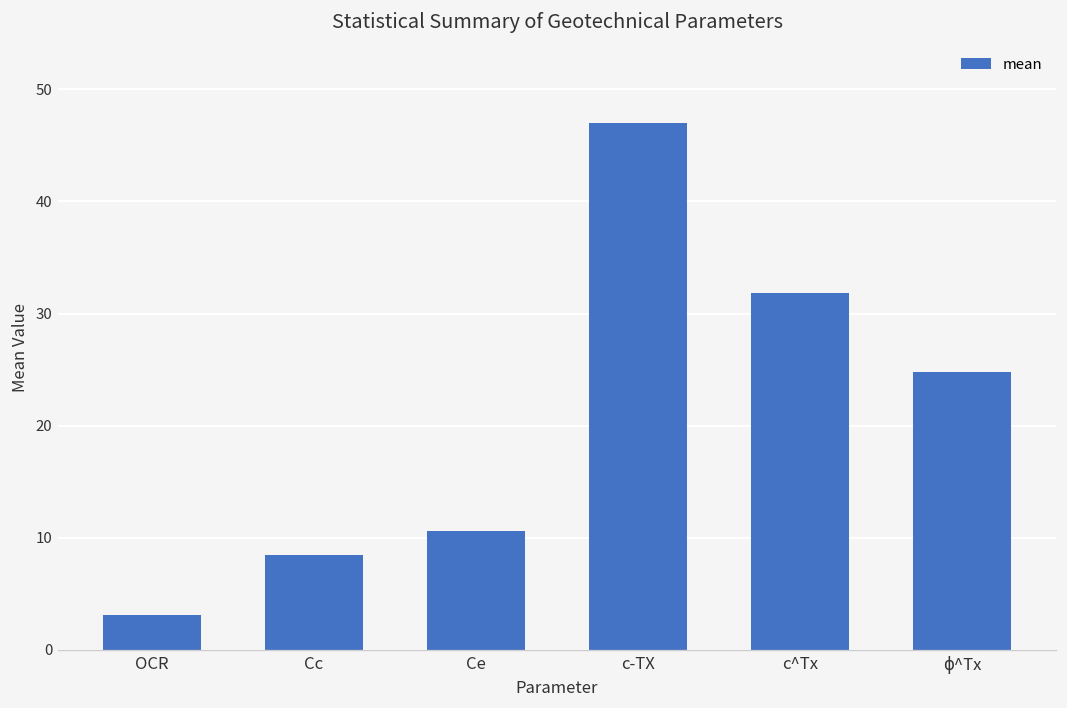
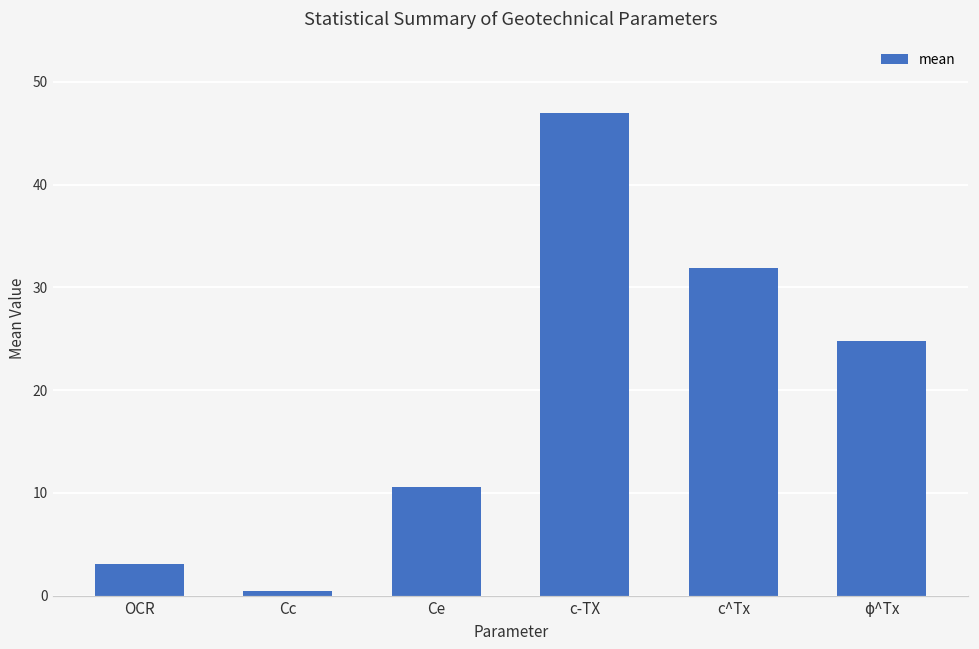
Cc: 8 -> 0
